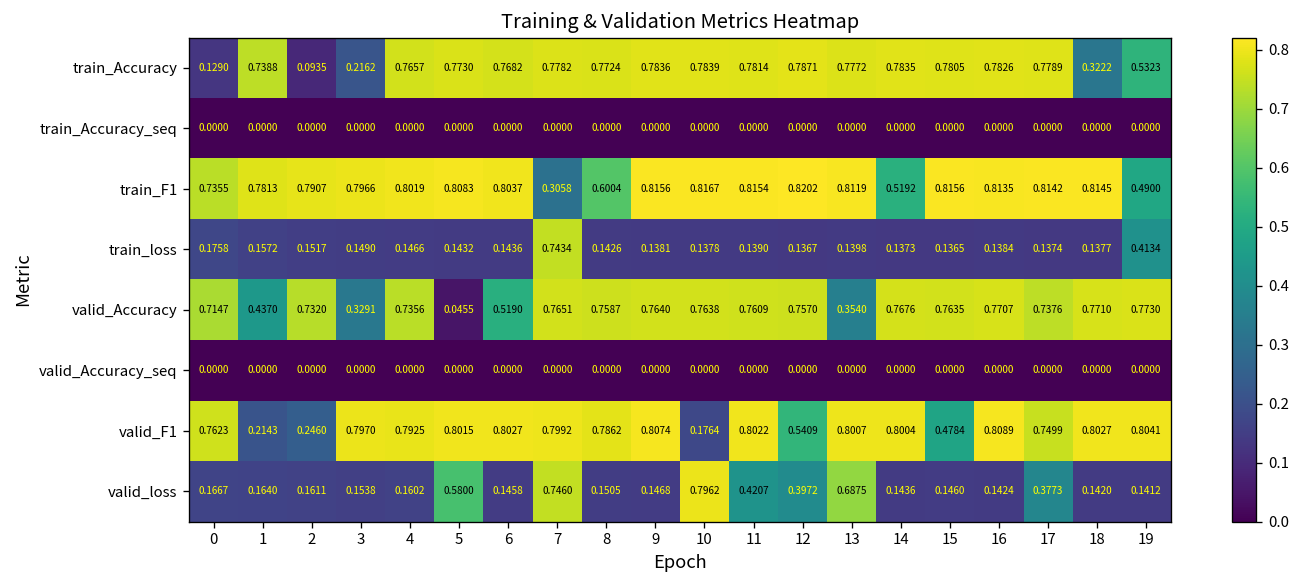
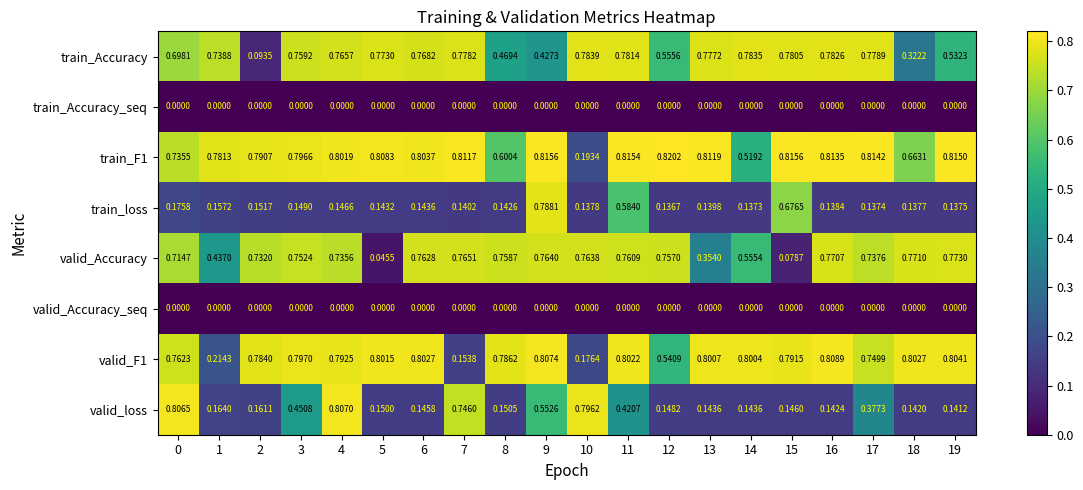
train_Accuracy, 0: 0.1290 -> 0.6981
train_Accuracy, 3: 0.2162 -> 0.7592
train_Accuracy, 8: 0.7724 -> 0.4694
train_Accuracy, 9: 0.7836 -> 0.4273
train_Accuracy, 12: 0.7871 -> 0.5556
train_F1, 7: 0.3058 -> 0.8117
train_F1, 10: 0.8167 -> 0.1934
train_F1, 18: 0.8145 -> 0.6631
train_F1, 19: 0.4900 -> 0.8150
train_loss, 7: 0.7434 -> 0.1402
train_loss, 9: 0.1381 -> 0.7881
train_loss, 11: 0.1390 -> 0.5840
train_loss, 15: 0.1365 -> 0.6765
train_loss, 19: 0.4134 -> 0.1375
valid_Accuracy, 3: 0.3291 -> 0.7524
valid_Accuracy, 6: 0.5190 -> 0.7628
valid_Accuracy, 14: 0.7676 -> 0.5554
valid_Accuracy, 15: 0.7635 -> 0.0787
valid_F1, 2: 0.2460 -> 0.7840
valid_F1, 7: 0.7992 -> 0.1538
valid_F1, 15: 0.4784 -> 0.7915
valid_loss, 0: 0.1667 -> 0.8065
valid_loss, 3: 0.1538 -> 0.4508
valid_loss, 4: 0.1602 -> 0.8070
valid_loss, 5: 0.5800 -> 0.1500
valid_loss, 9: 0.1468 -> 0.5526
valid_loss, 12: 0.3972 -> 0.1482
valid_loss, 13: 0.6875 -> 0.1436
